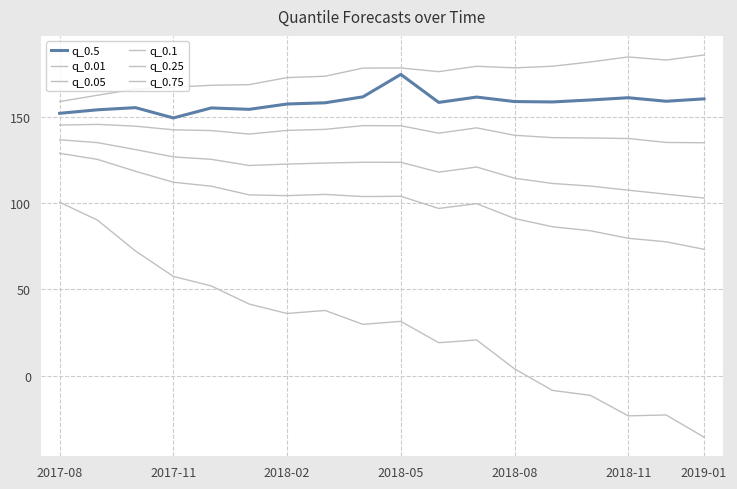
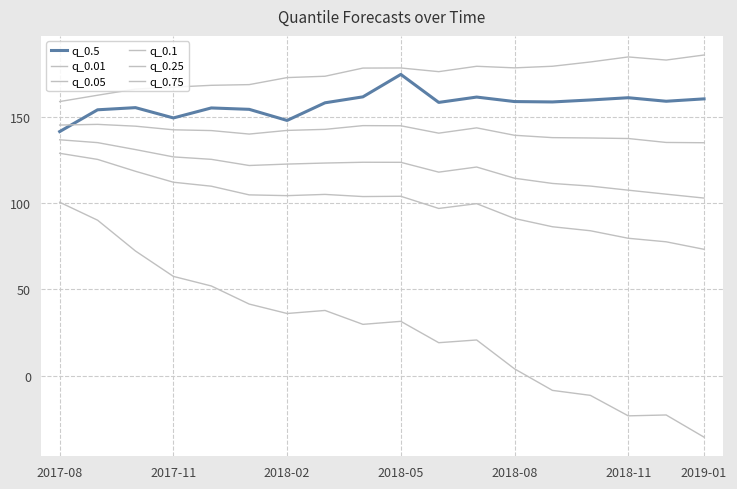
q_0.5, 2017-08: 152 -> 141
q_0.5, 2018-02: 157 -> 148
